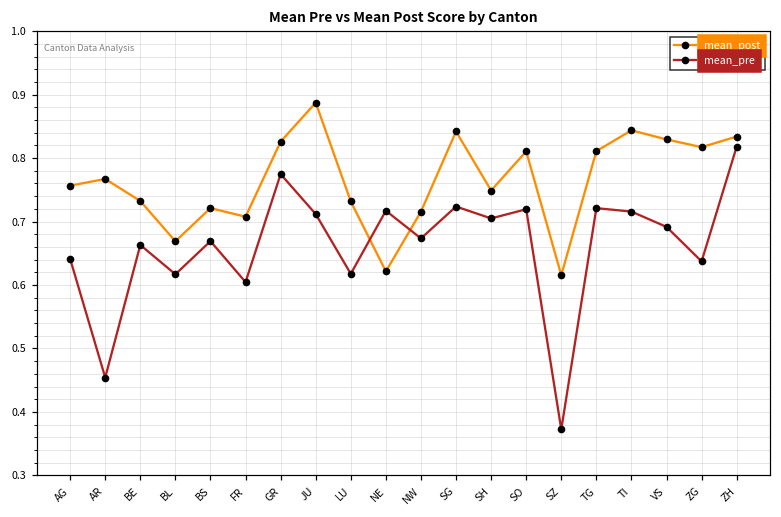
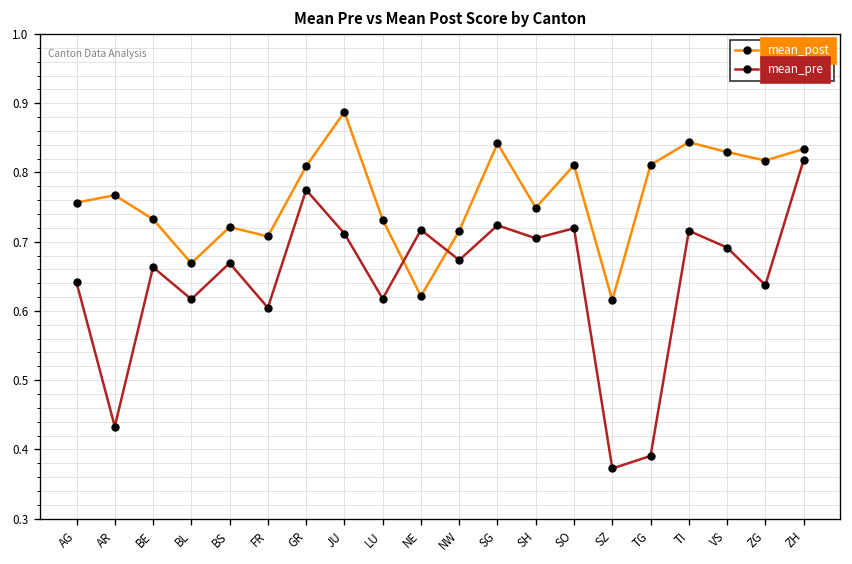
mean_pre, AR: 0.45 -> 0.43
mean_post, GR: 0.83 -> 0.81
mean_pre, TG: 0.72 -> 0.39
